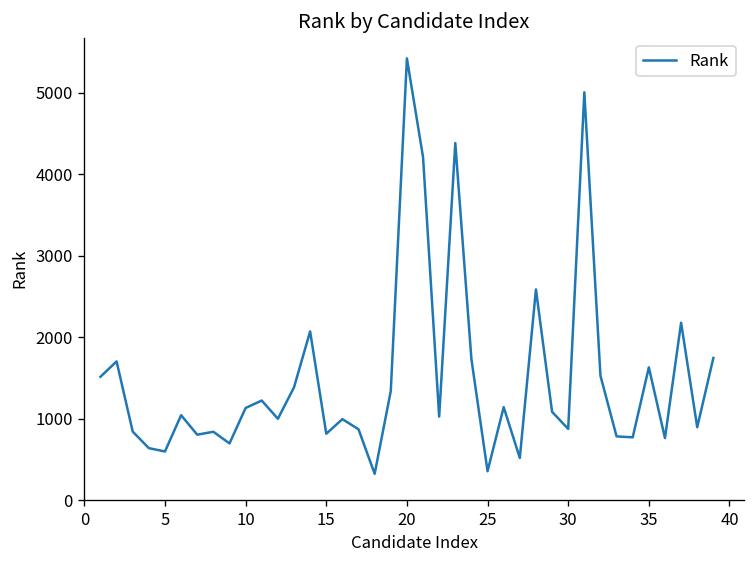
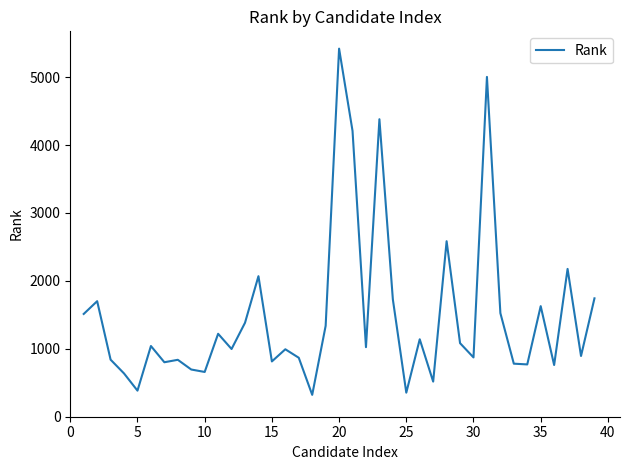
5: 600 -> 400
10: 1100 -> 700
